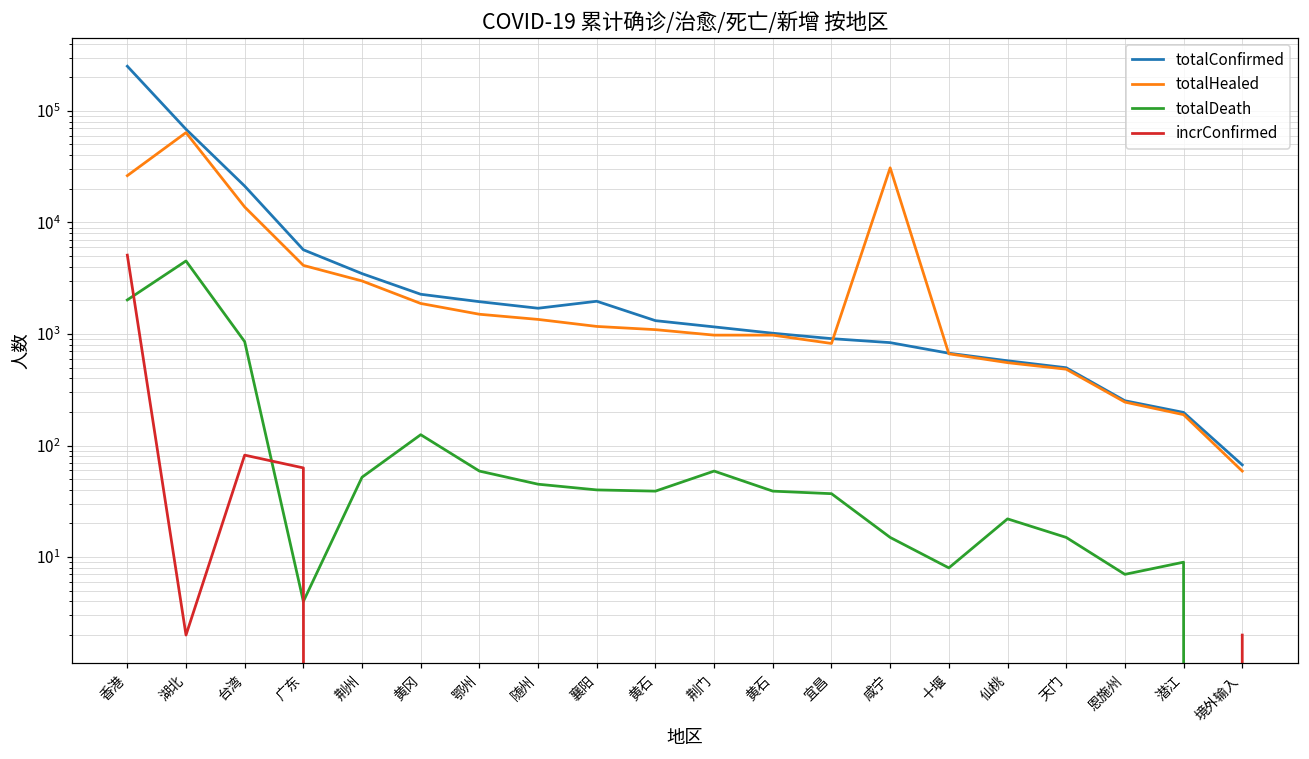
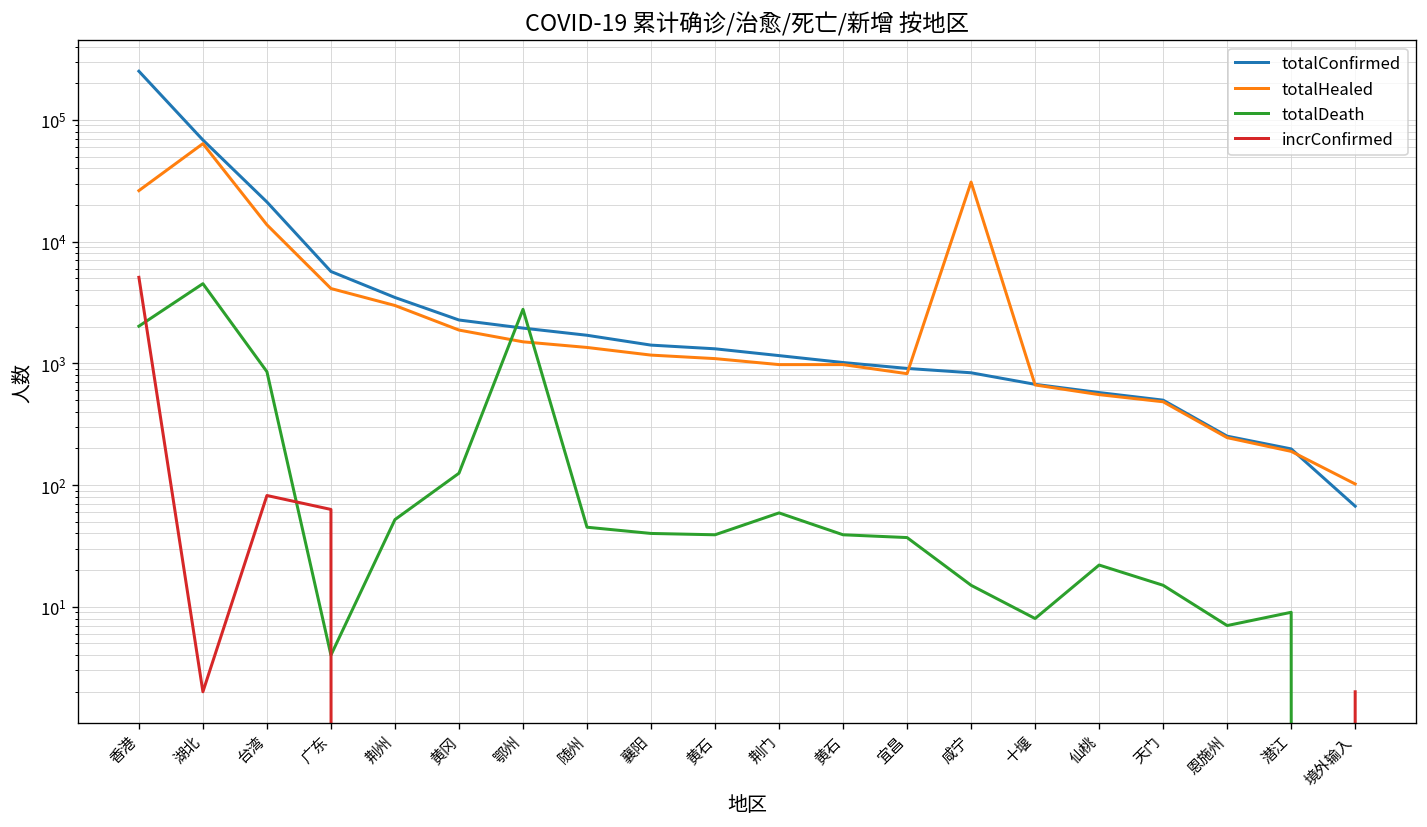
totalDeath, 鄂州: 60 -> 2800
totalConfirmed, 襄阳: 2000 -> 1400
totalHealed, 境外输入: 60 -> 100
